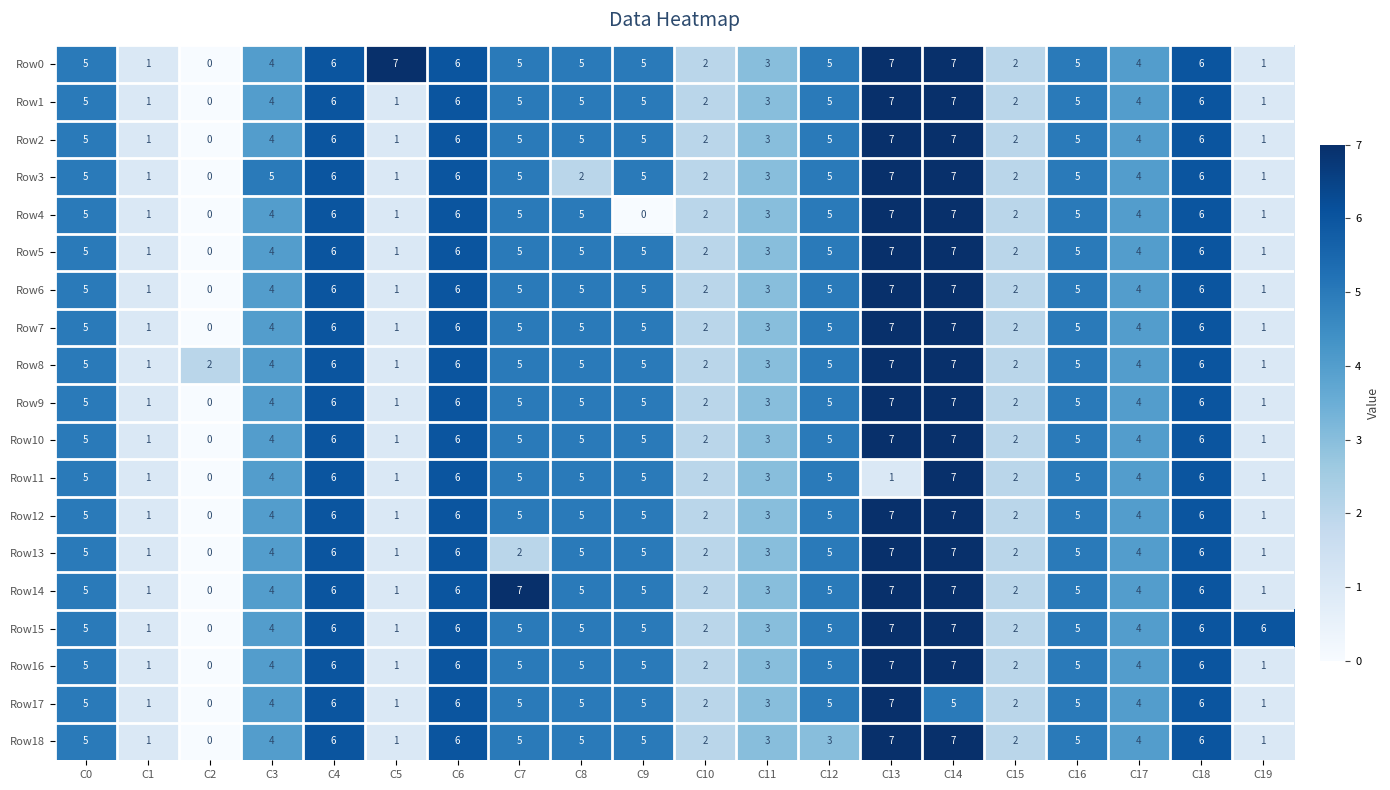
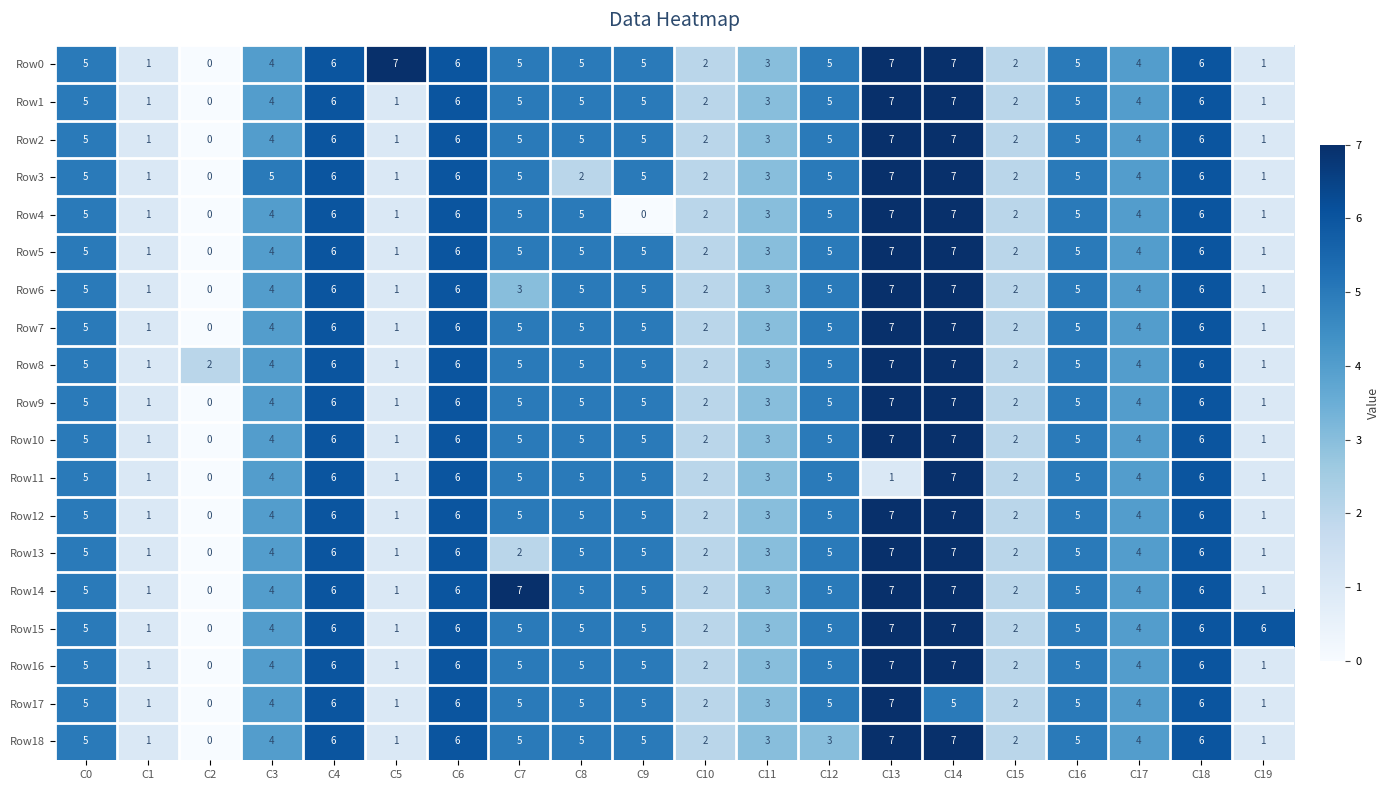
Row6, C7: 5 -> 3
